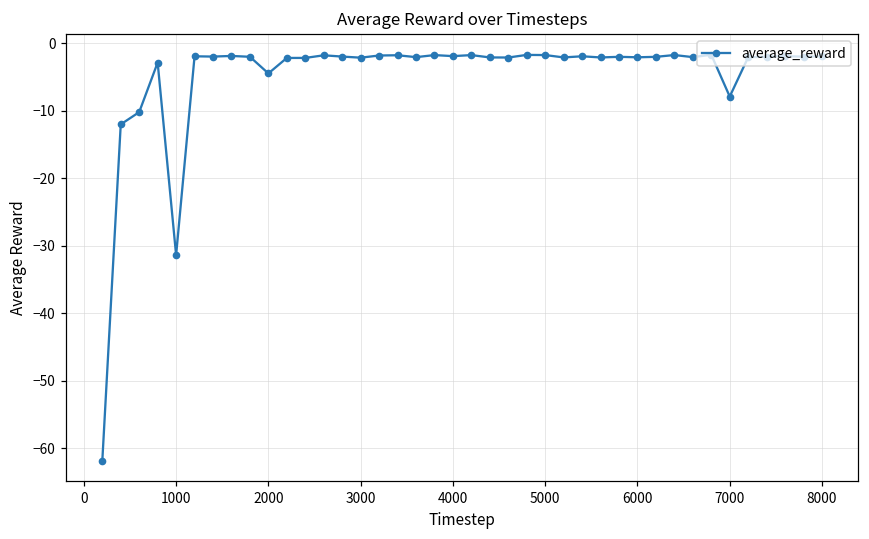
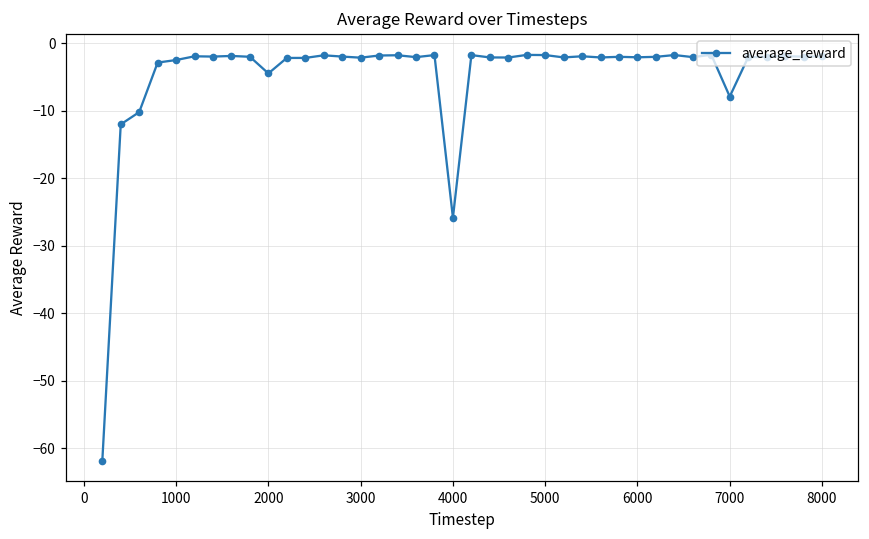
1000: -31 -> -2
4000: -2 -> -26
